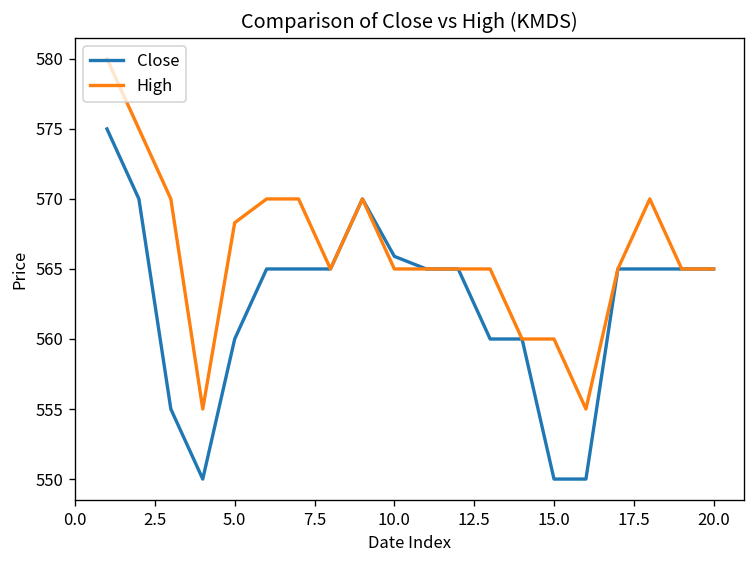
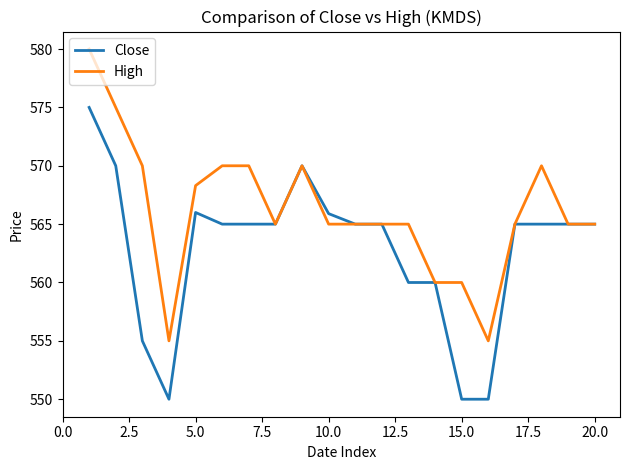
Close, 5.0: 560 -> 566
